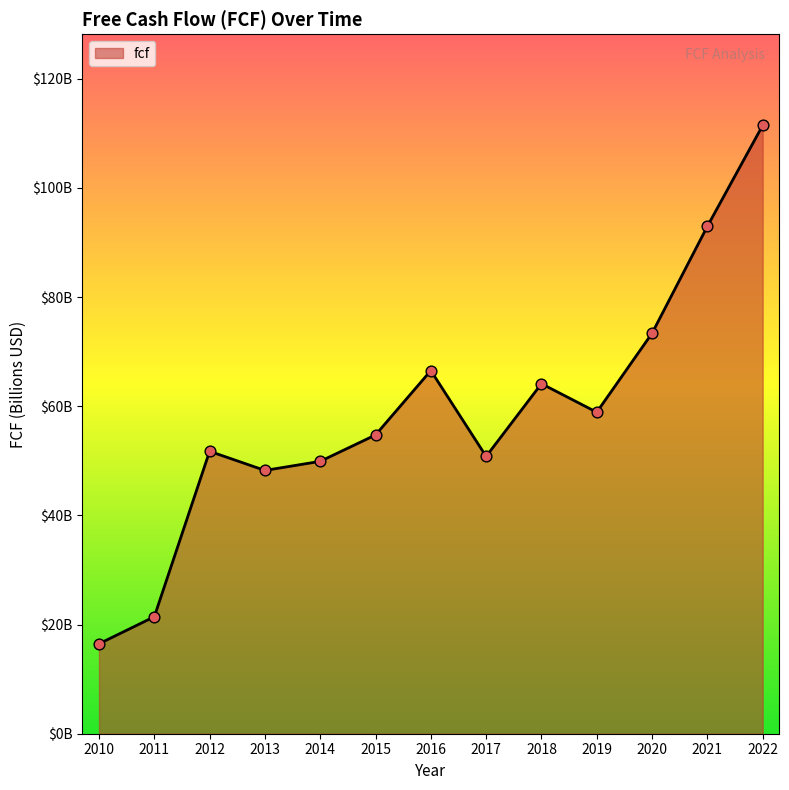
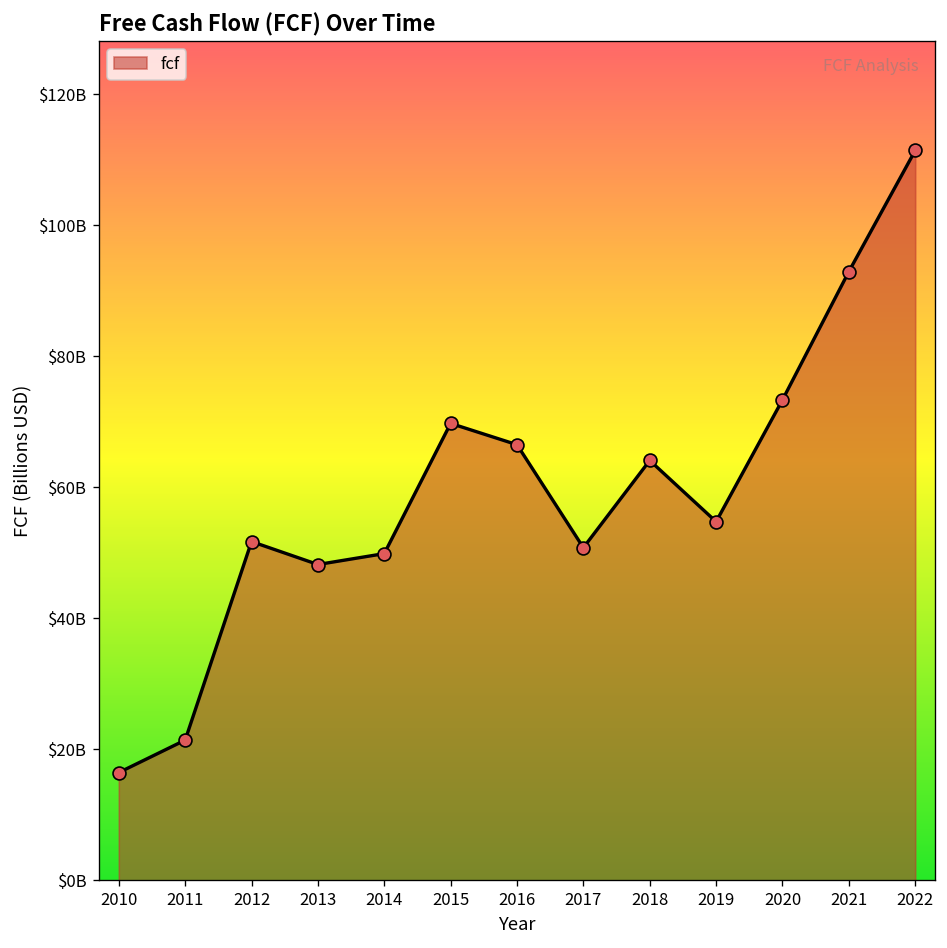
2015: $55000000000 -> $70000000000
2019: $59000000000 -> $55000000000
